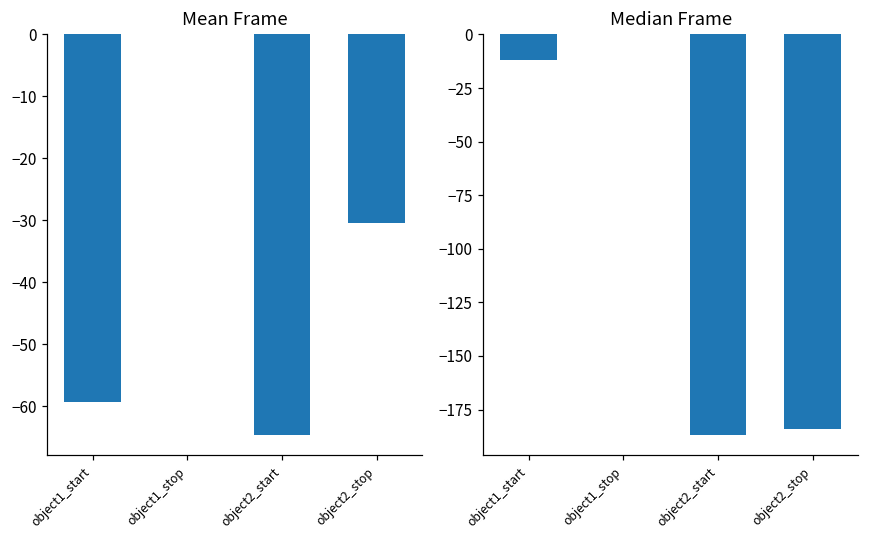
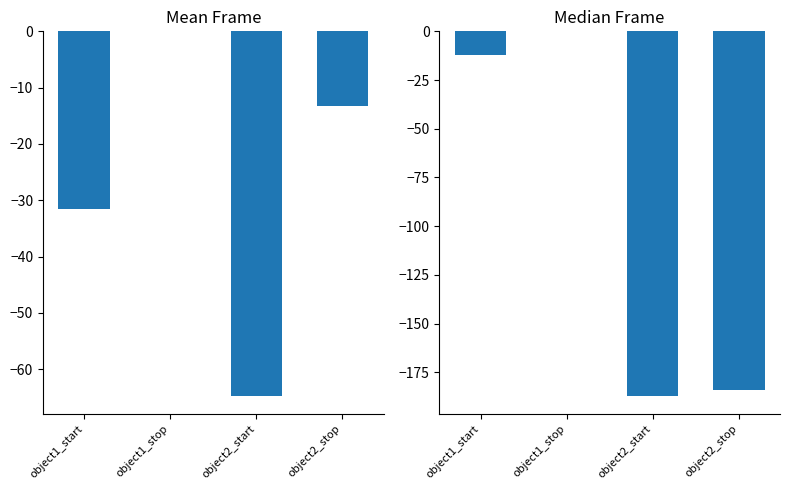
Mean Frame, object1_start: -59 -> -32
Mean Frame, object2_stop: -31 -> -13
